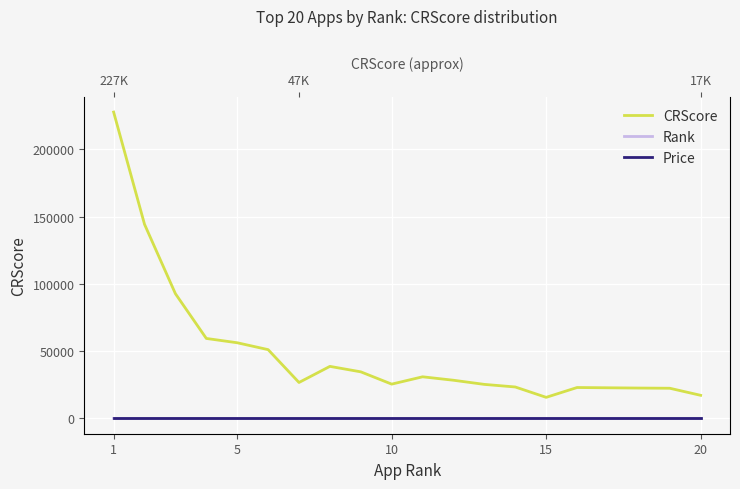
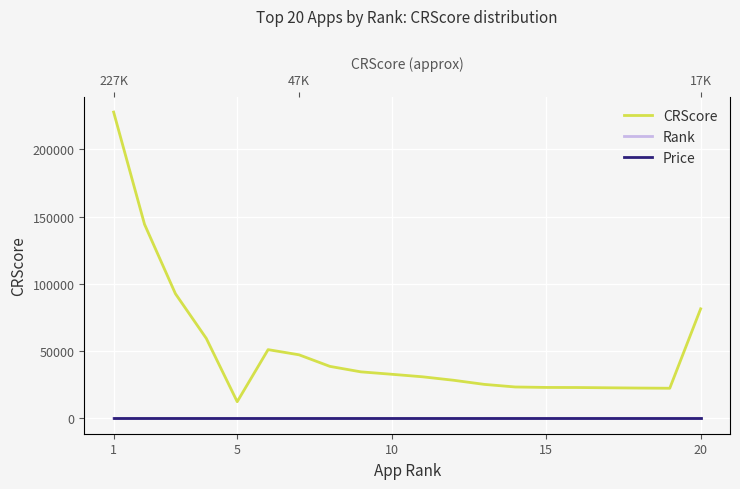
CRScore, 5: 56000 -> 12000
CRScore, 47K: 27000 -> 47000
CRScore, 10: 25000 -> 33000
CRScore, 15: 16000 -> 23000
CRScore, 20: 17000 -> 81000
